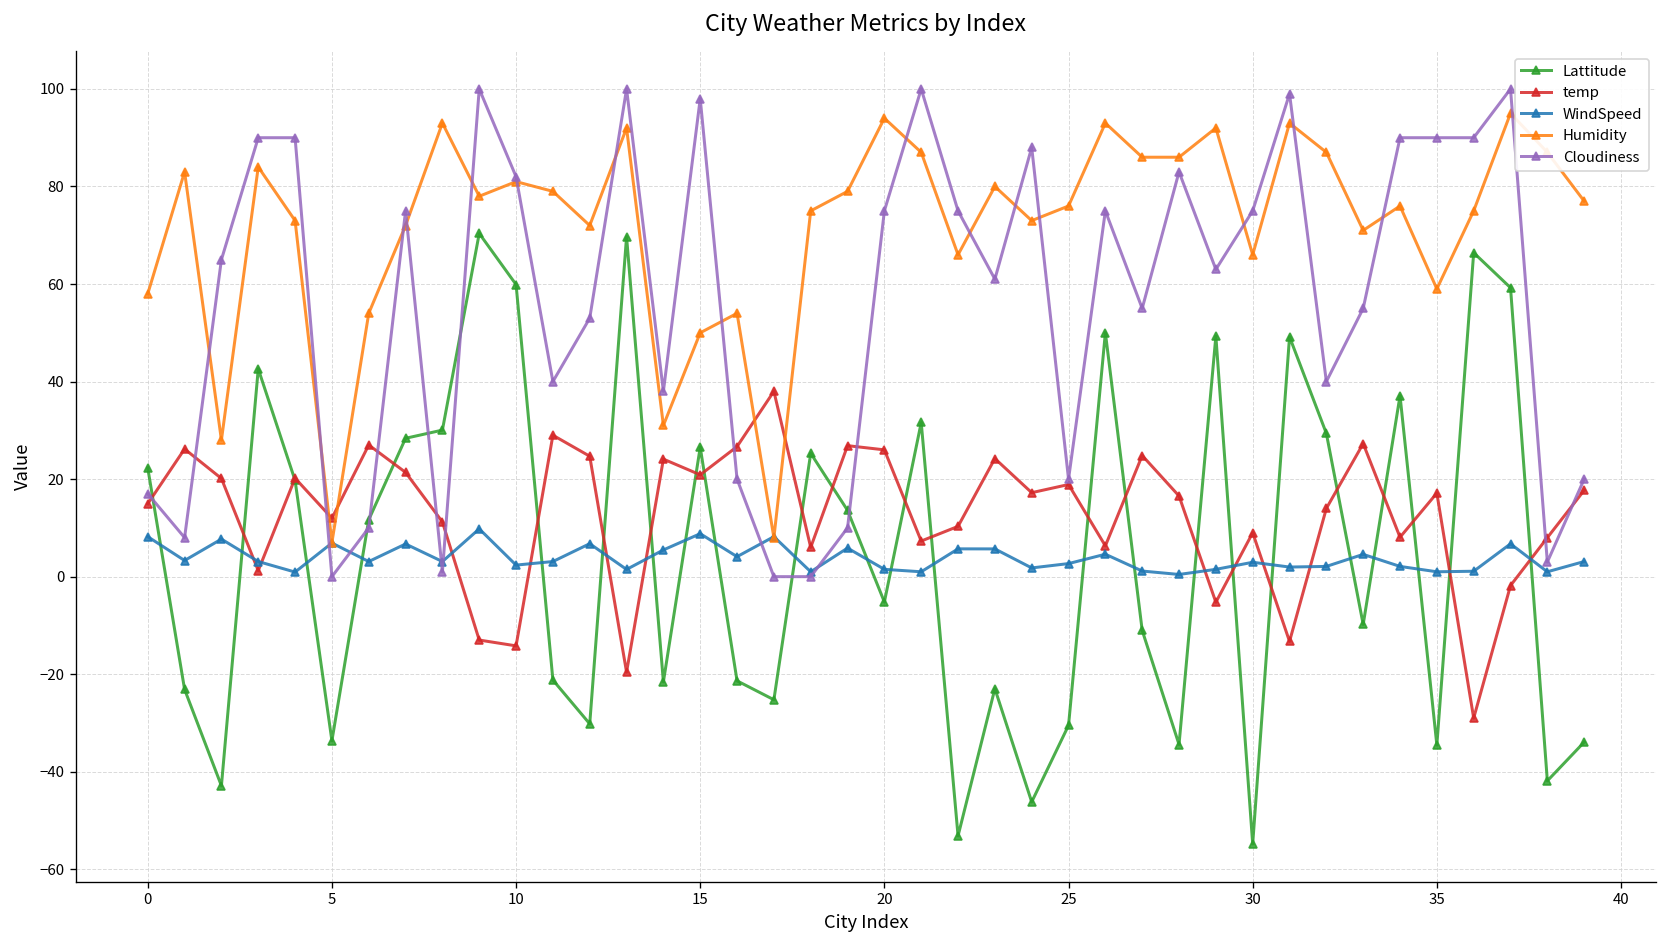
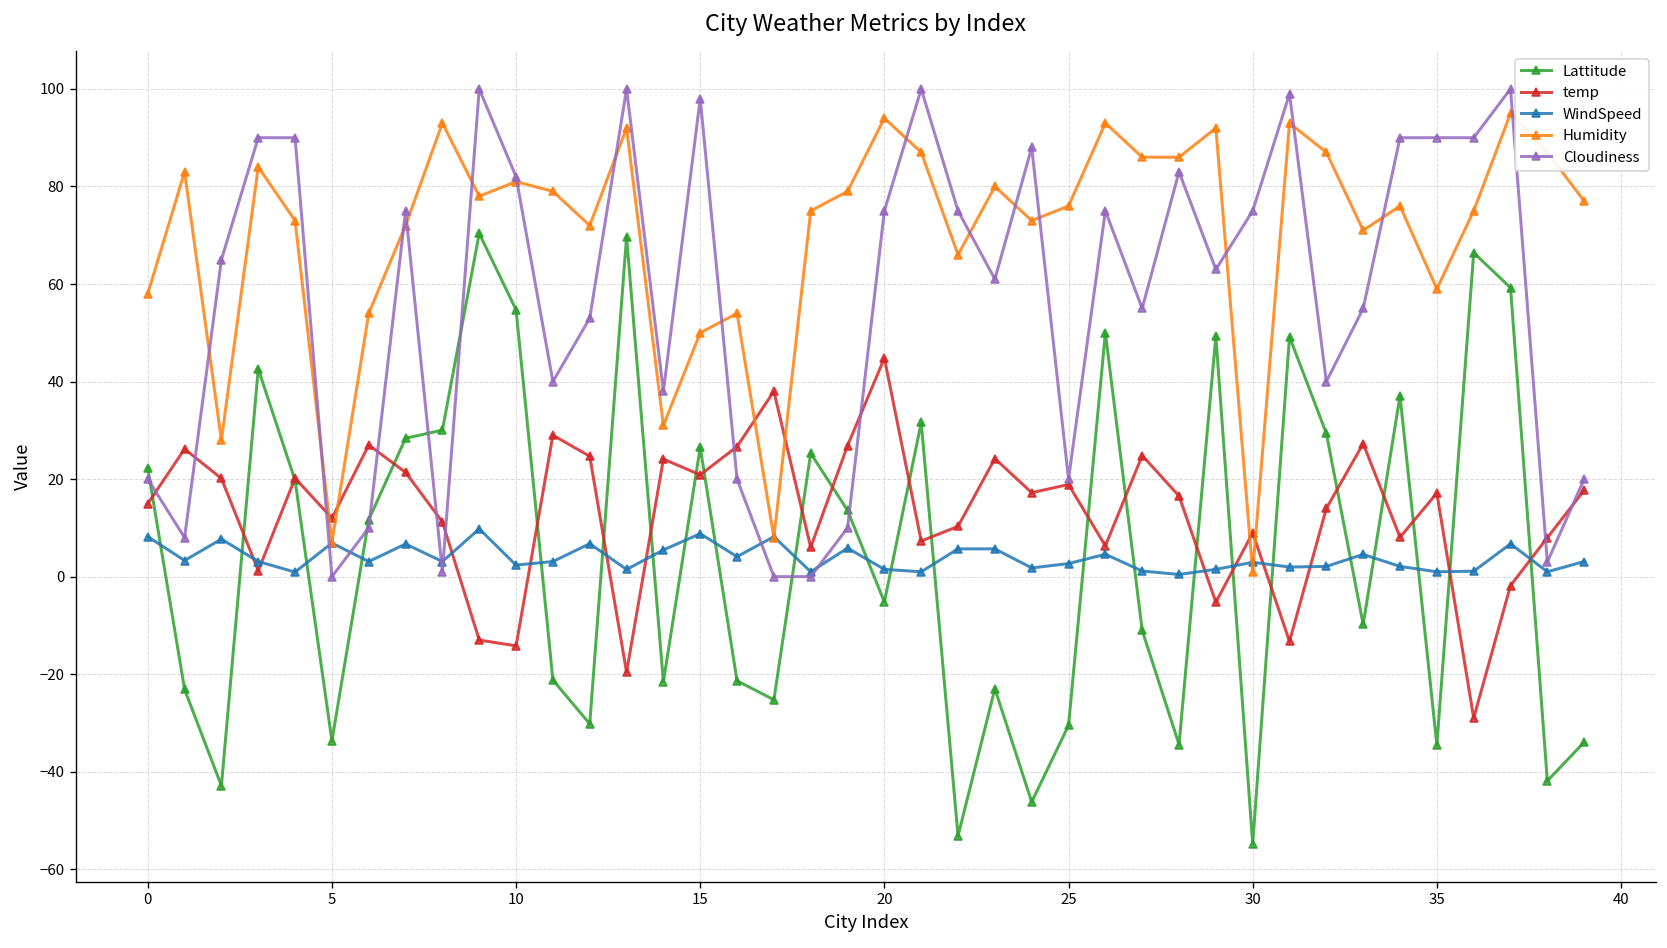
Cloudiness, 0: 17 -> 20
Lattitude, 10: 60 -> 55
temp, 20: 26 -> 45
Humidity, 30: 66 -> 1
